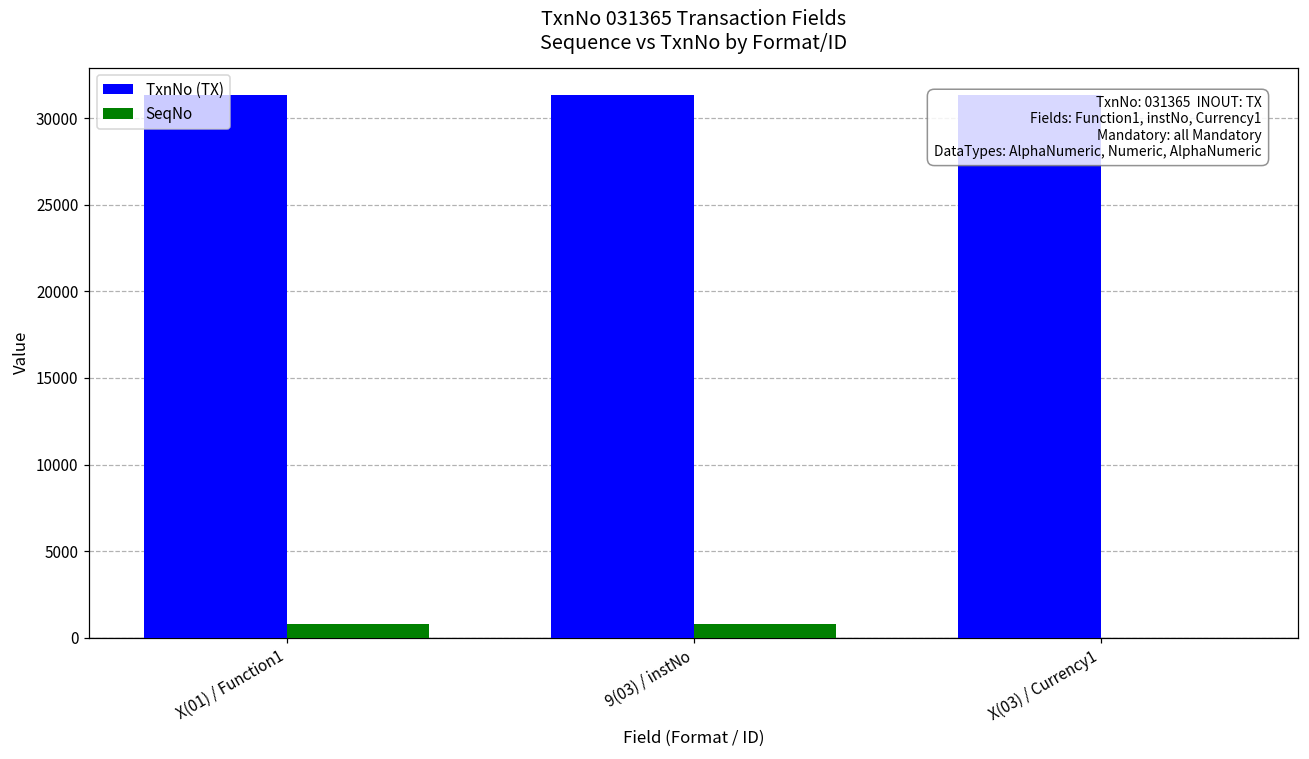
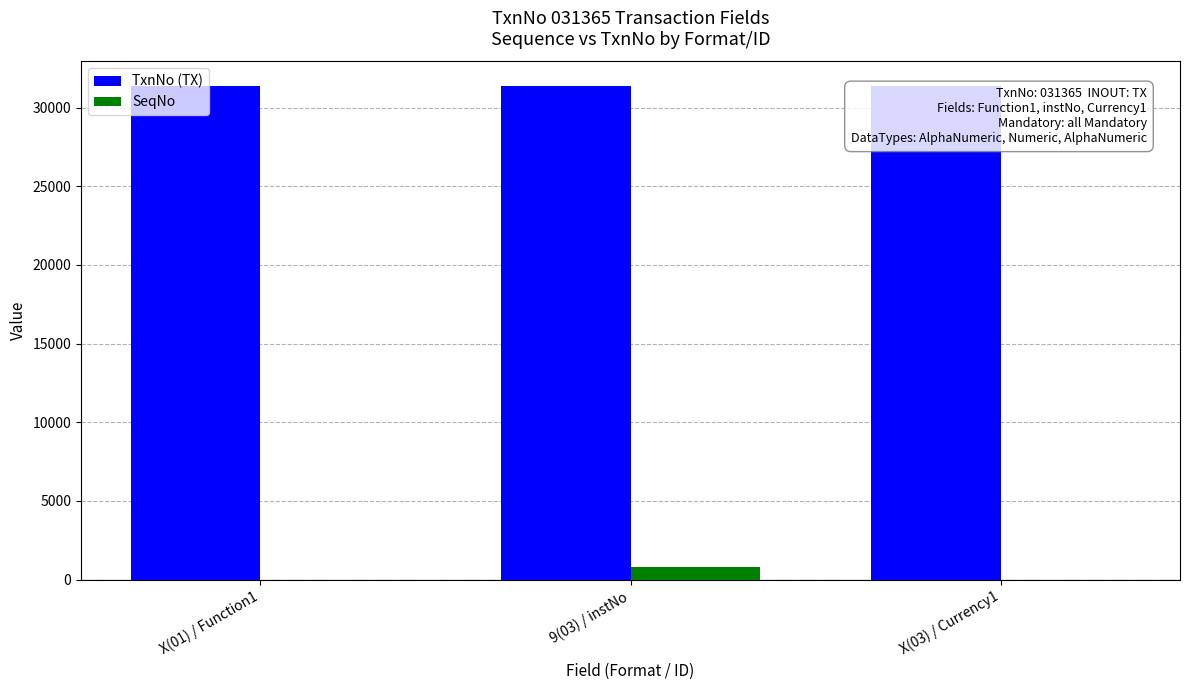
SeqNo, X(01) / Function1: 800 -> 0
